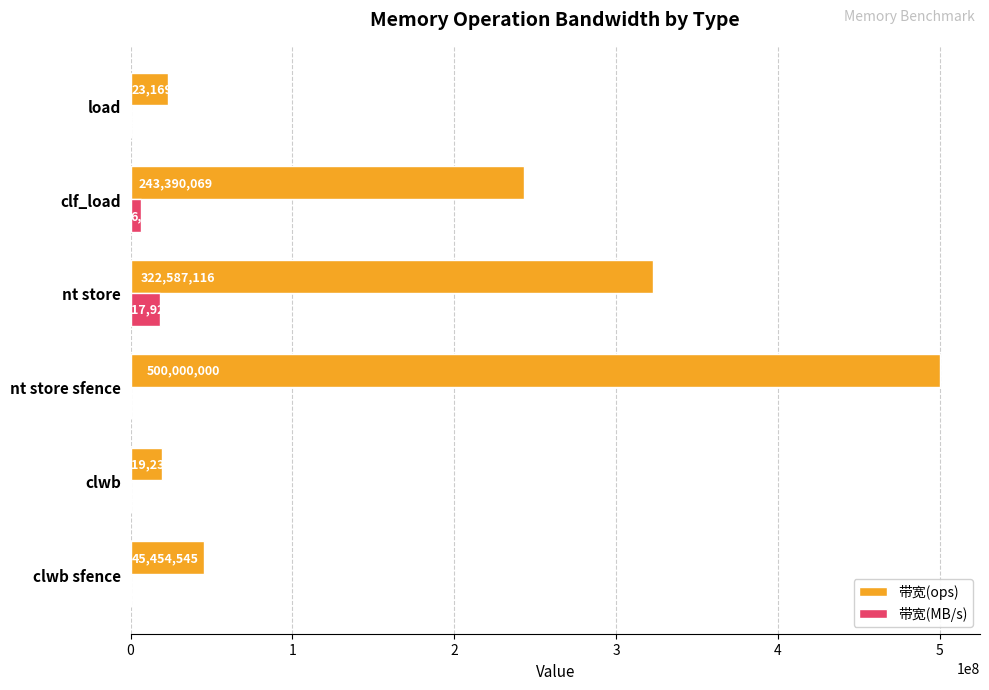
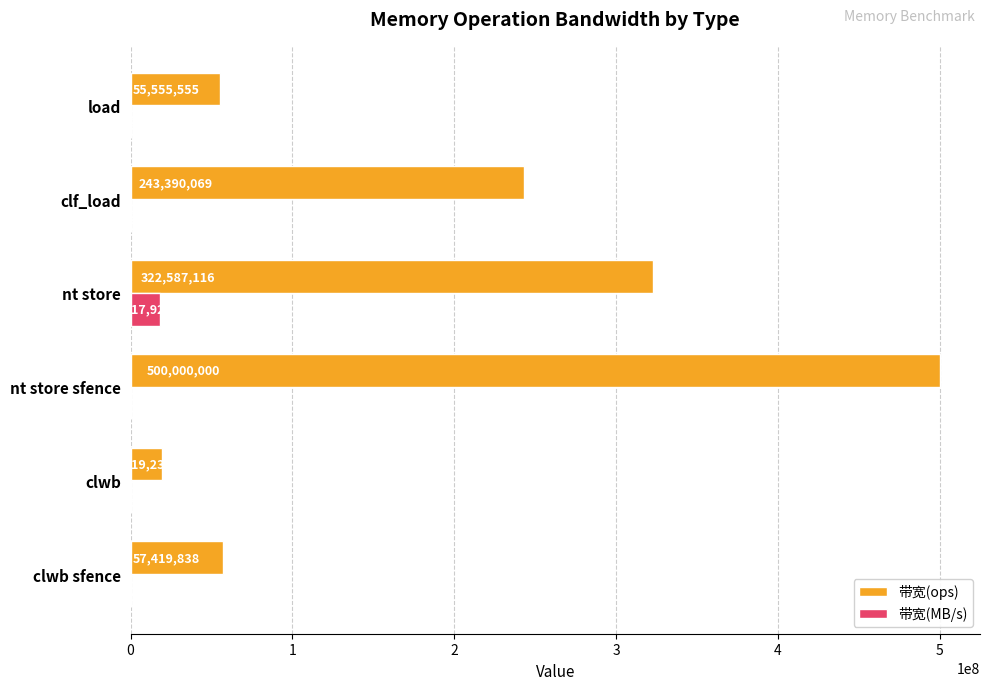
带宽(ops), load: 23000000 -> 56000000
带宽(MB/s), clf_load: 6000000 -> 0
带宽(ops), clwb sfence: 45,454,545 -> 57,419,838
